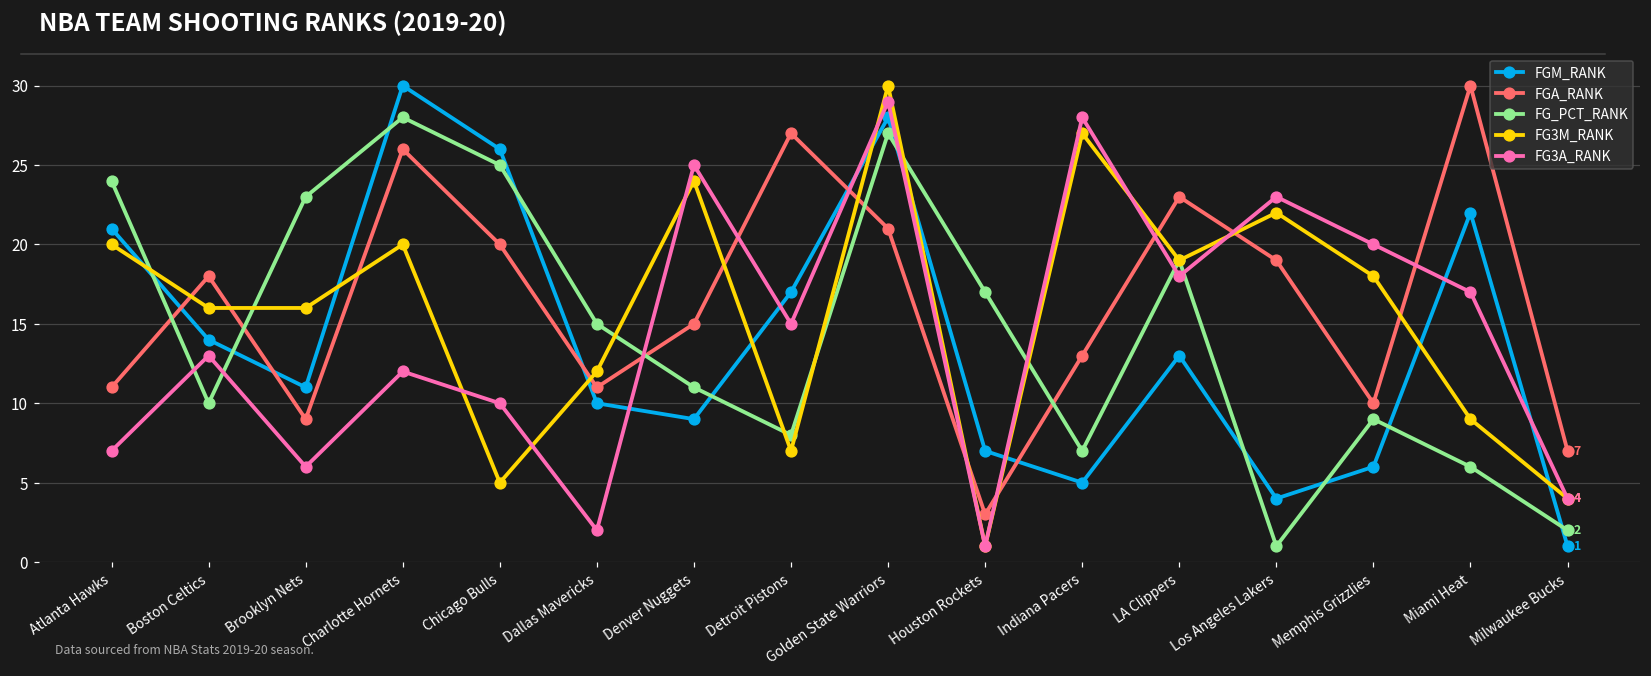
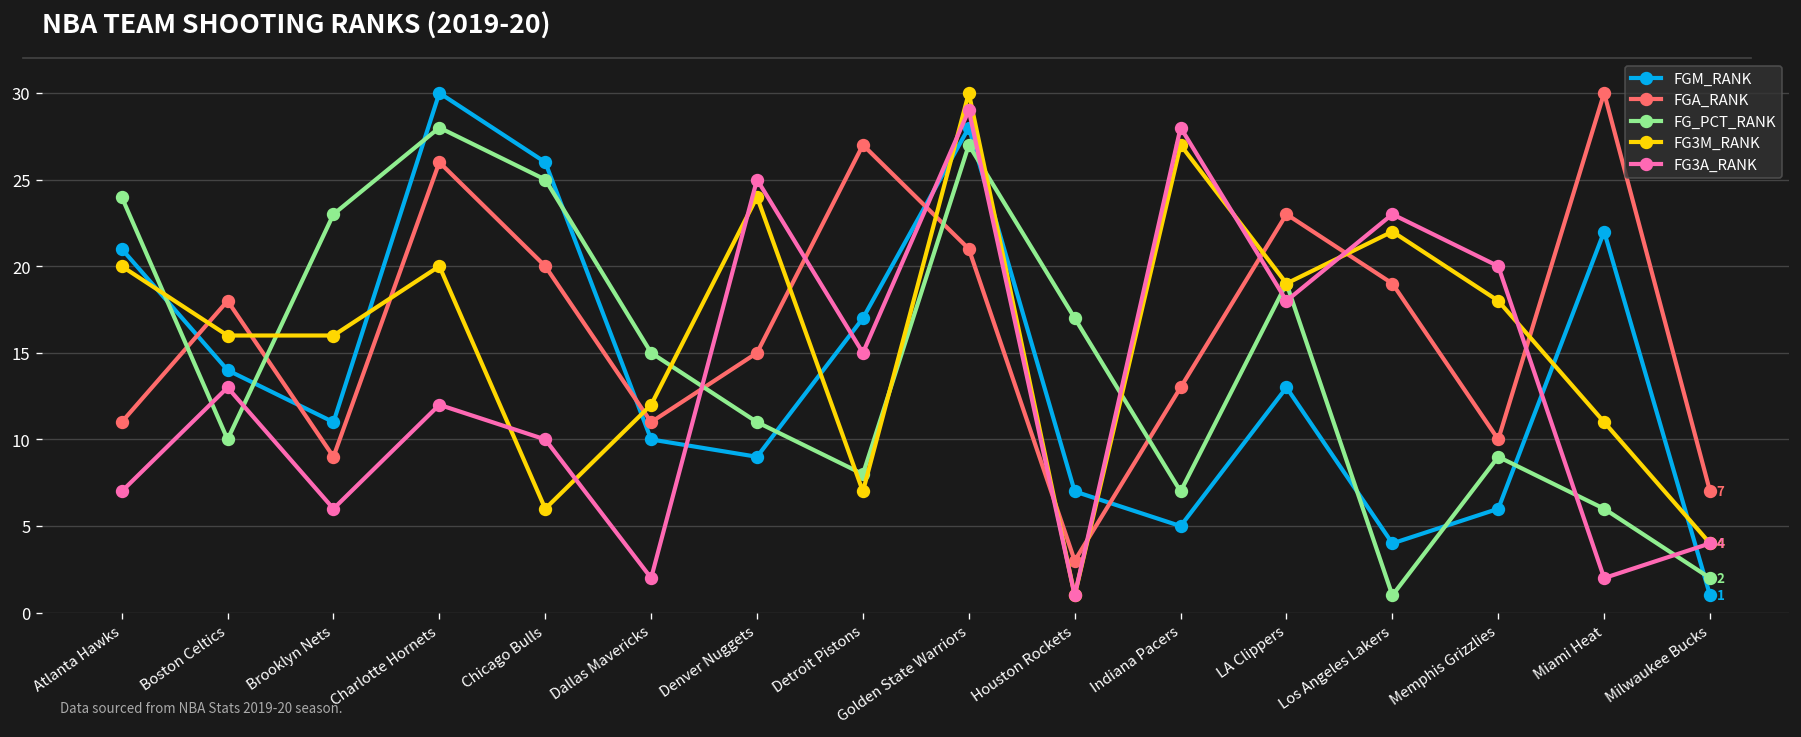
FG3M_RANK, Chicago Bulls: 5 -> 6
FG3M_RANK, Miami Heat: 9 -> 11
FG3A_RANK, Miami Heat: 17 -> 2
